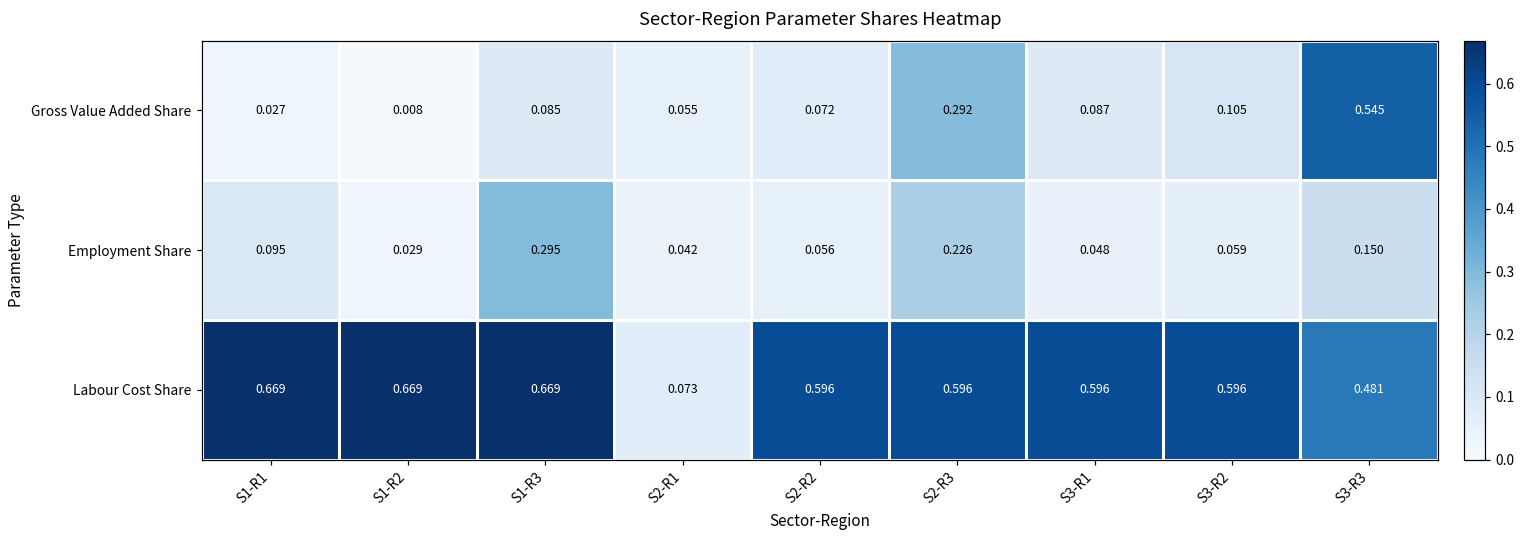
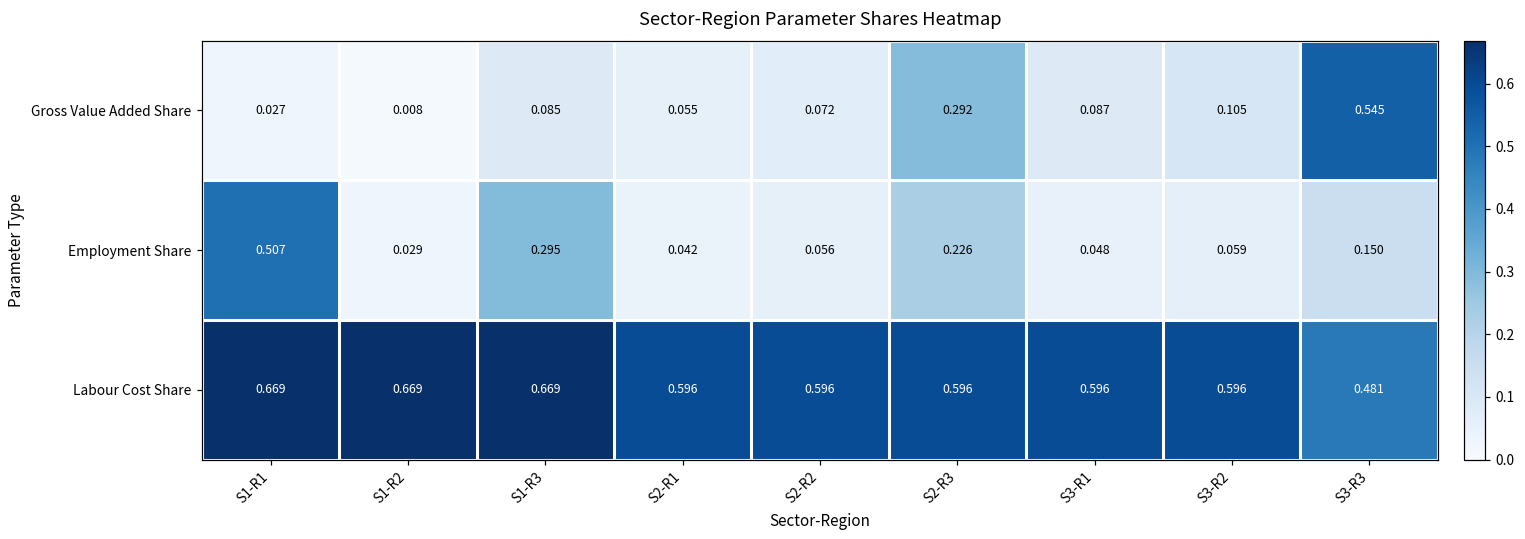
Employment Share, S1-R1: 0.095 -> 0.507
Labour Cost Share, S2-R1: 0.073 -> 0.596
